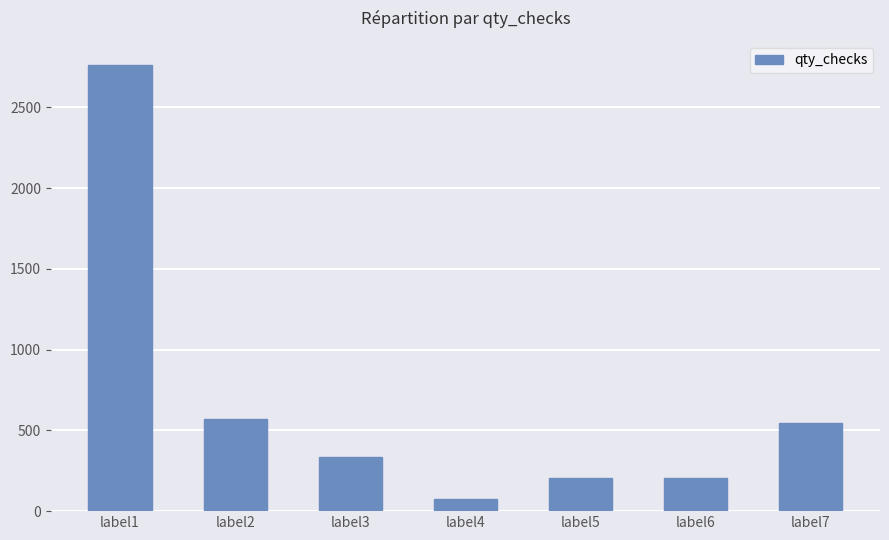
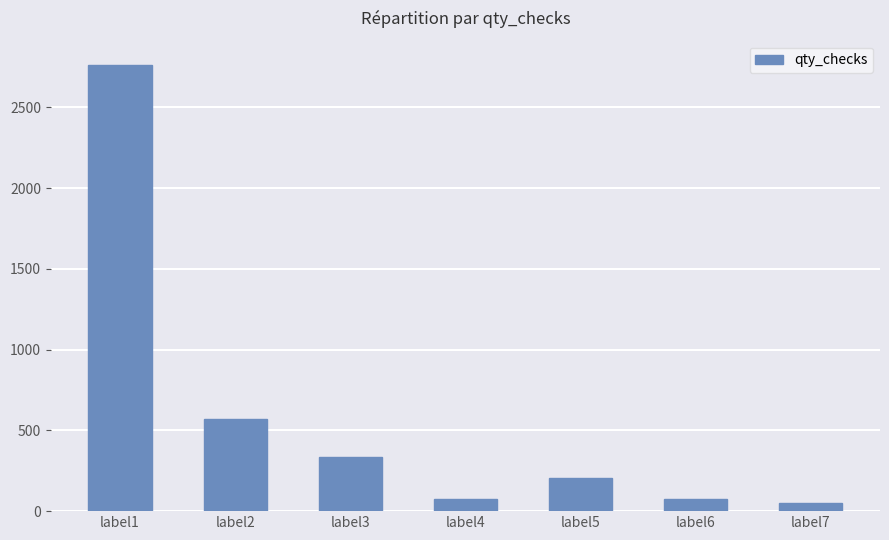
label6: 210 -> 80
label7: 550 -> 50
